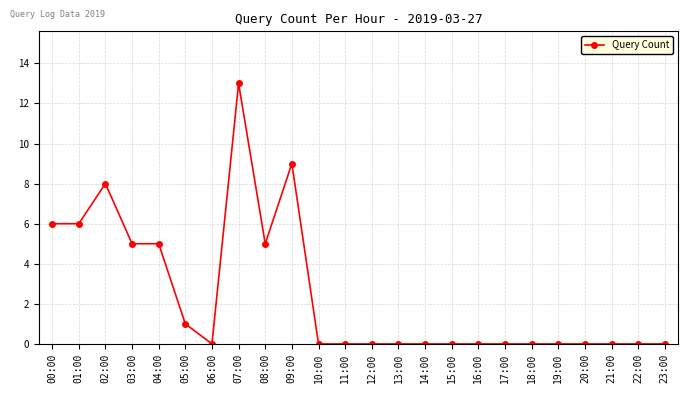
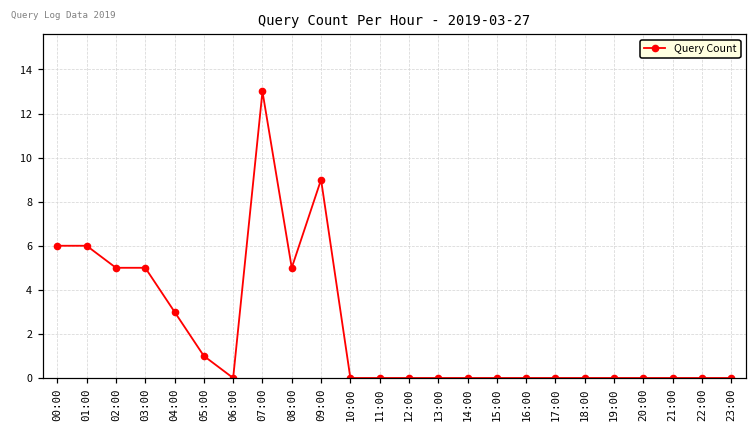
02:00: 8 -> 5
04:00: 5 -> 3
